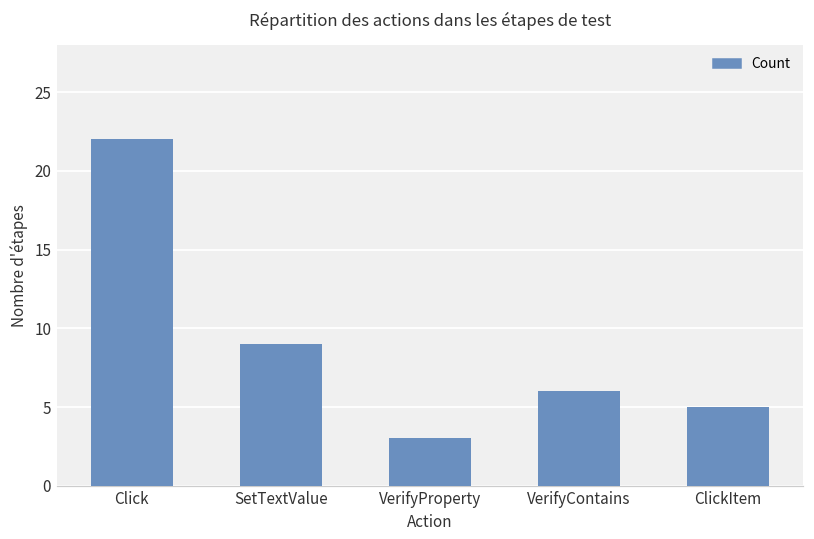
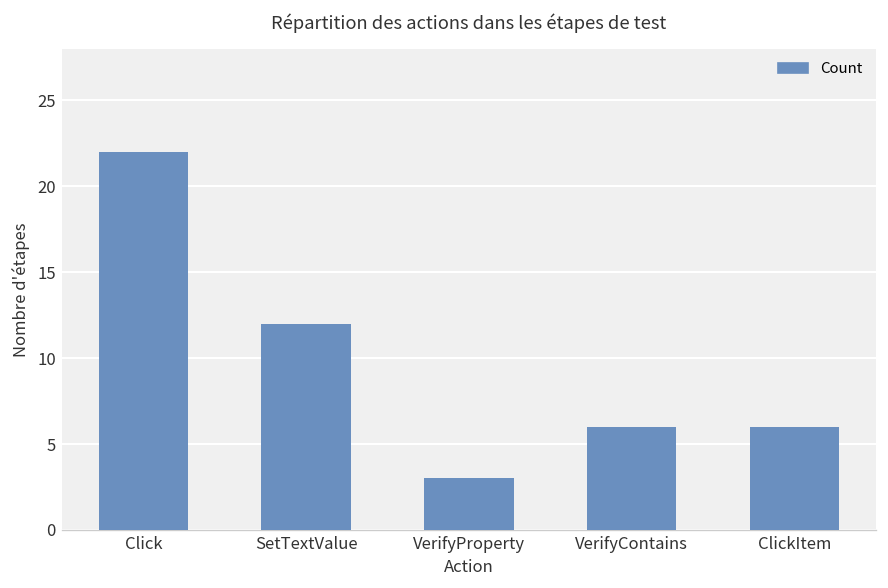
SetTextValue: 9 -> 12
ClickItem: 5 -> 6
